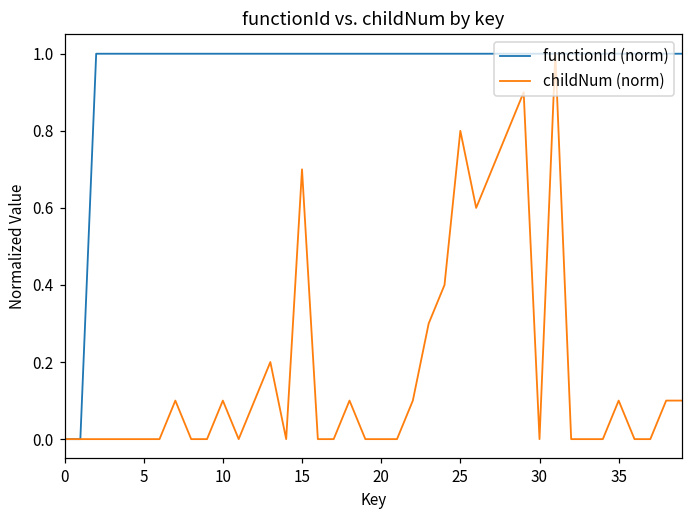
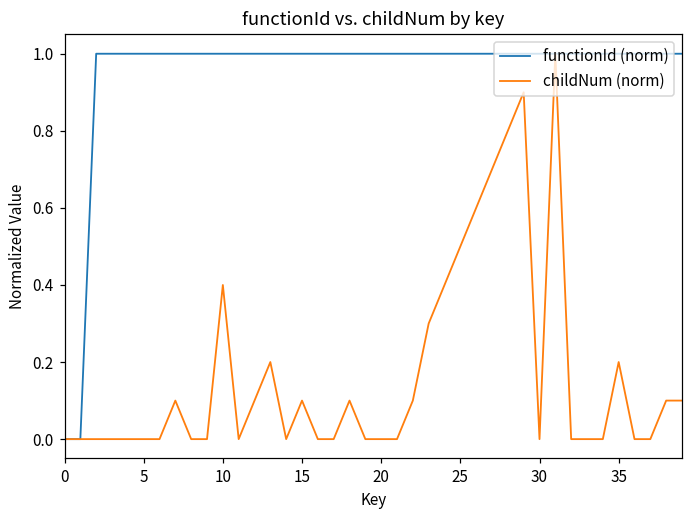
childNum (norm), 10: 0.10 -> 0.40
childNum (norm), 15: 0.70 -> 0.10
childNum (norm), 25: 0.80 -> 0.50
childNum (norm), 35: 0.10 -> 0.20
